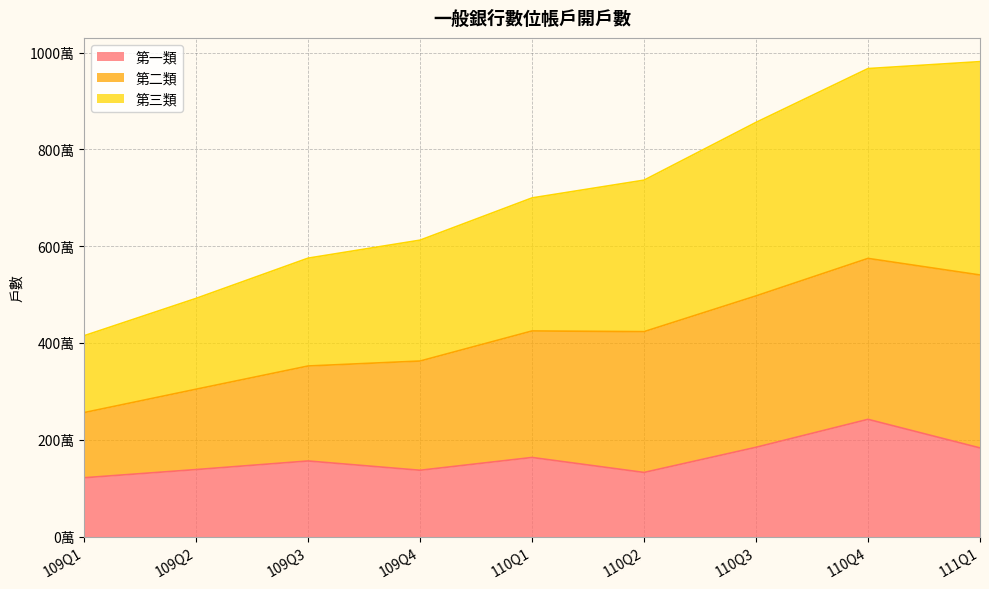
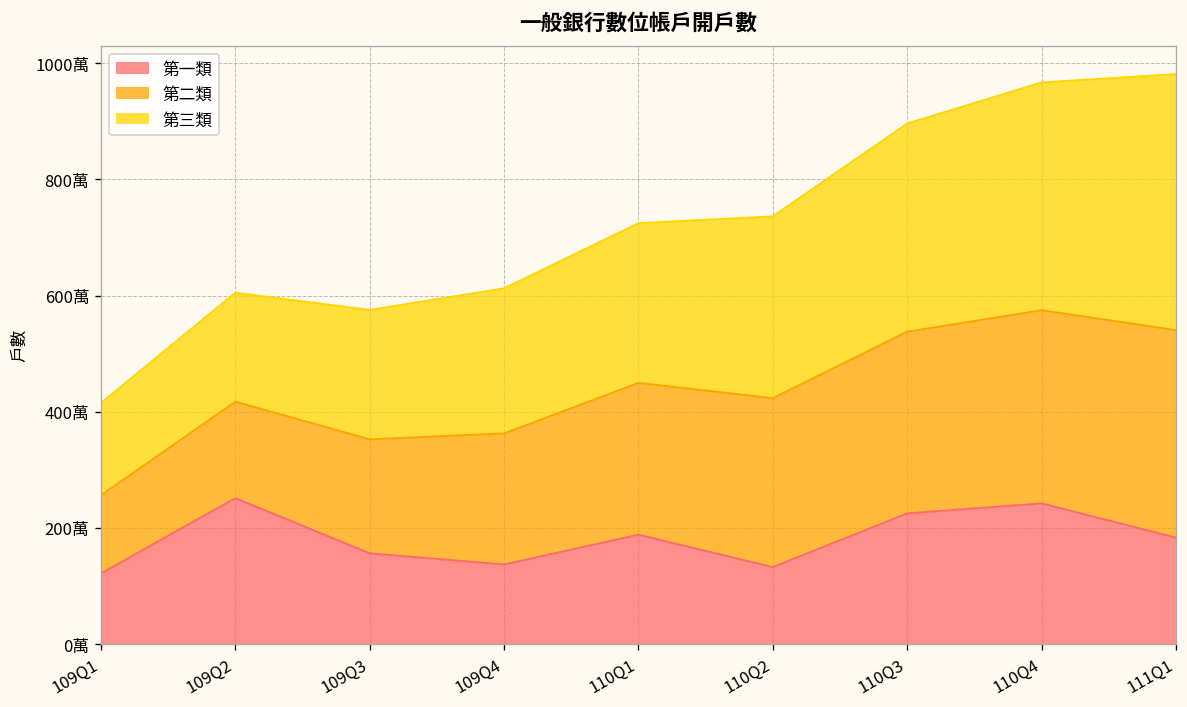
第一類, 109Q2: 140萬 -> 250萬
第一類, 110Q1: 160萬 -> 190萬
第一類, 110Q3: 180萬 -> 220萬
